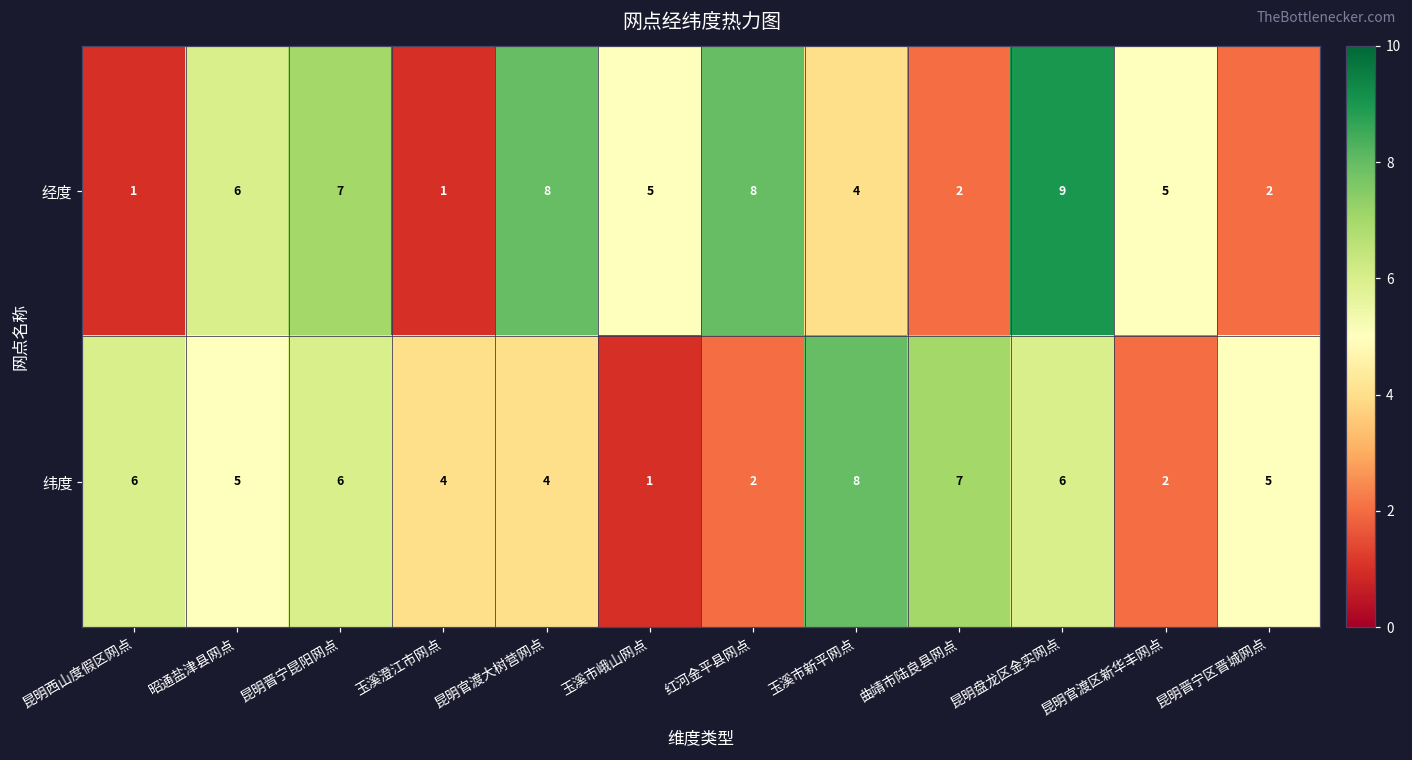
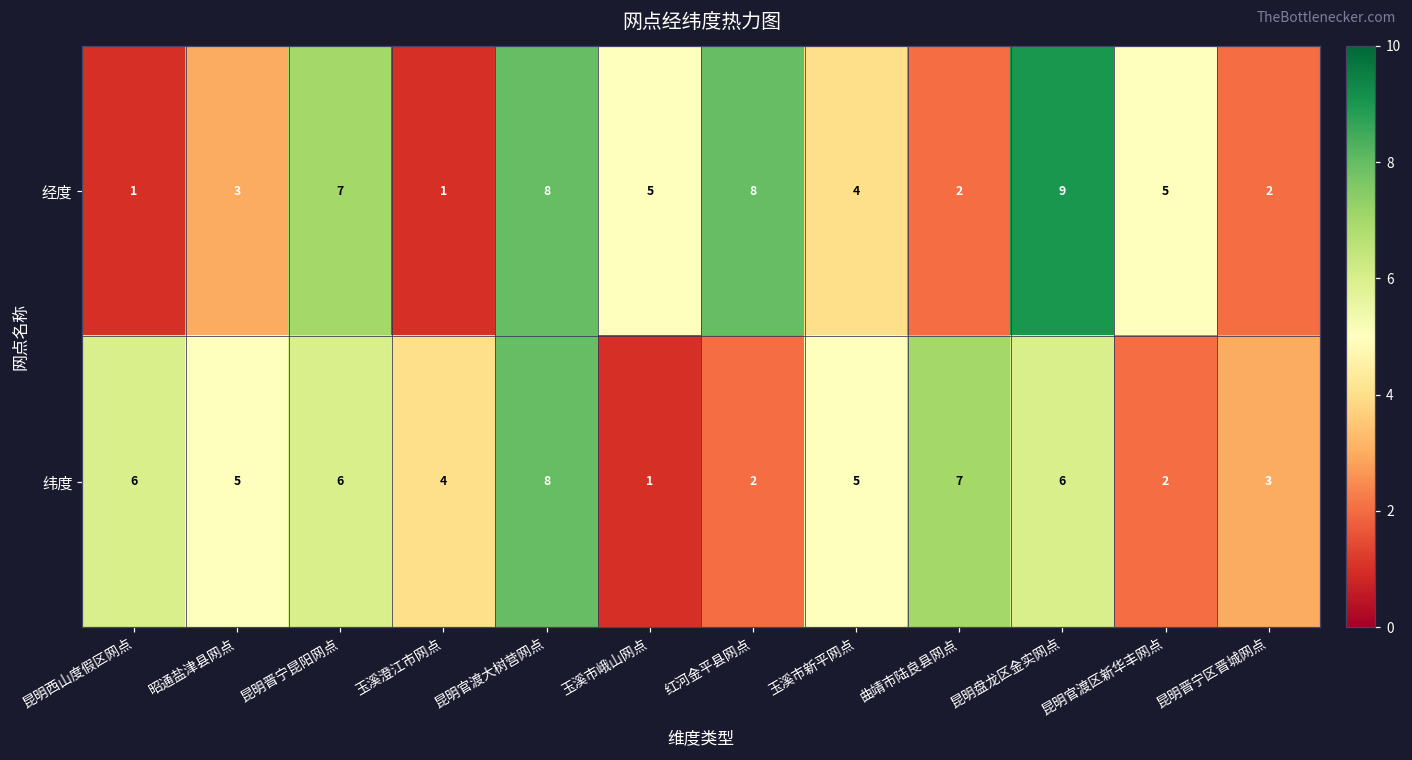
经度, 昭通盐津县网点: 6 -> 3
纬度, 昆明官渡大树营网点: 4 -> 8
纬度, 玉溪市新平网点: 8 -> 5
纬度, 昆明晋宁区晋城网点: 5 -> 3
